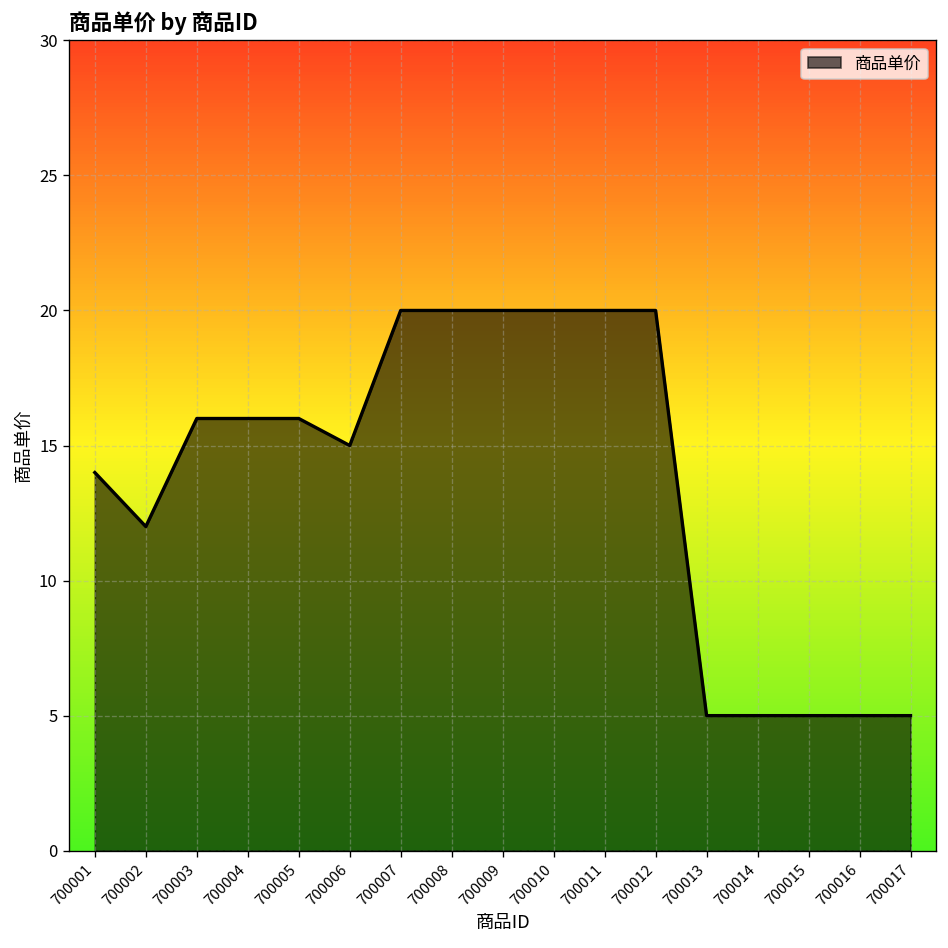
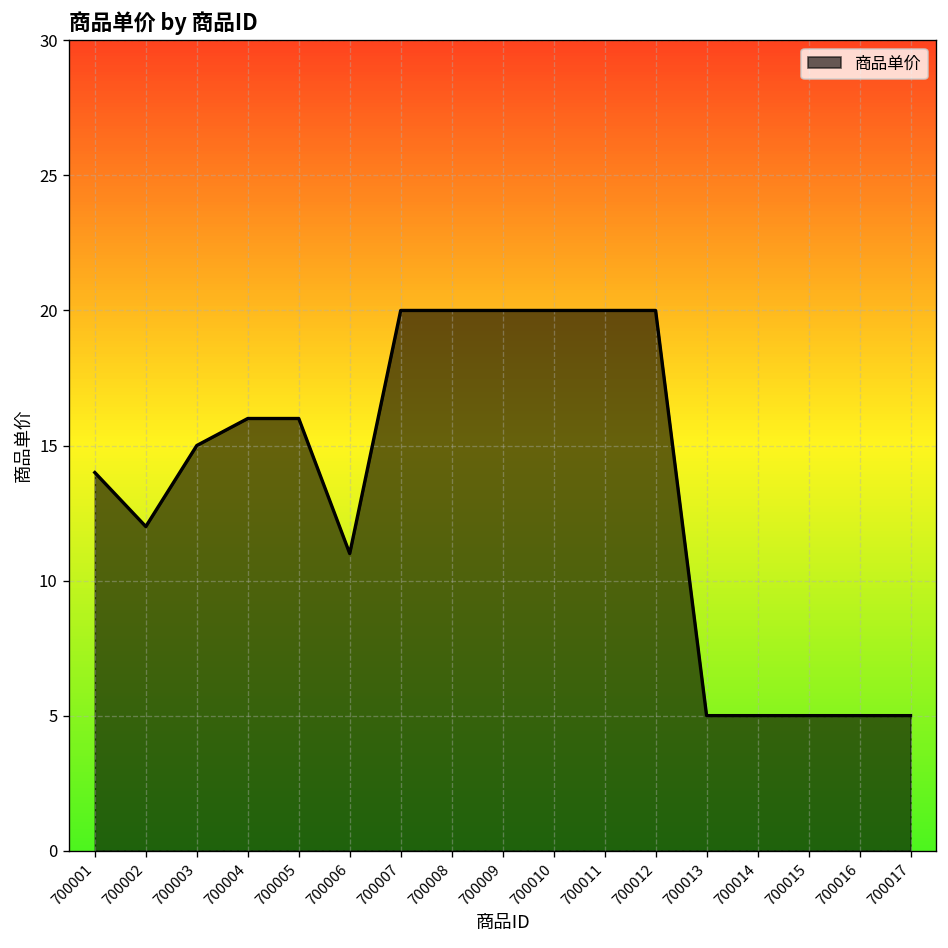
700003: 16 -> 15
700006: 15 -> 11
